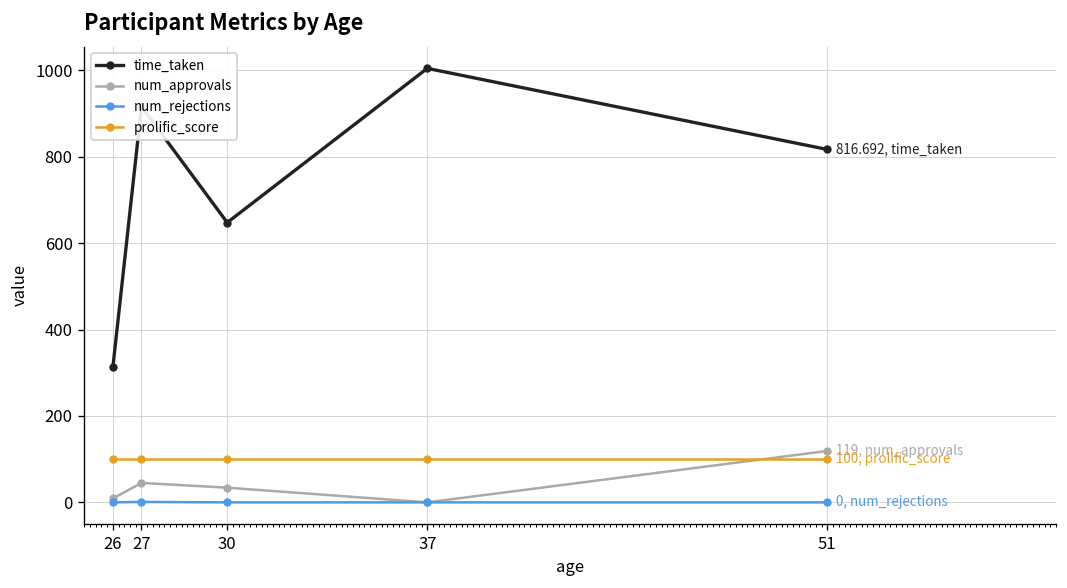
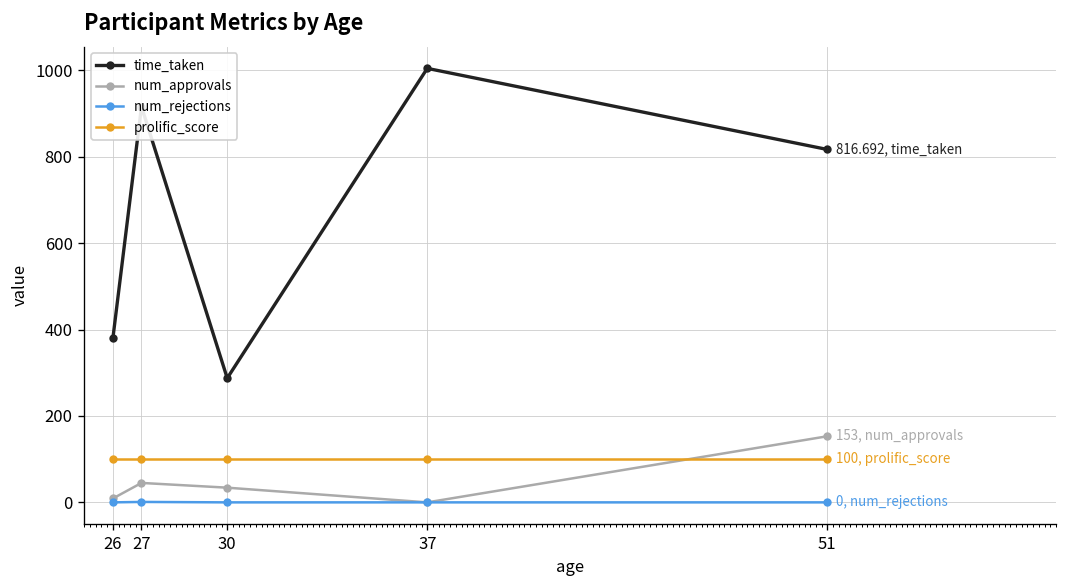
time_taken, 26: 310 -> 380
time_taken, 30: 650 -> 290
num_approvals, 51: 119, -> 153,
